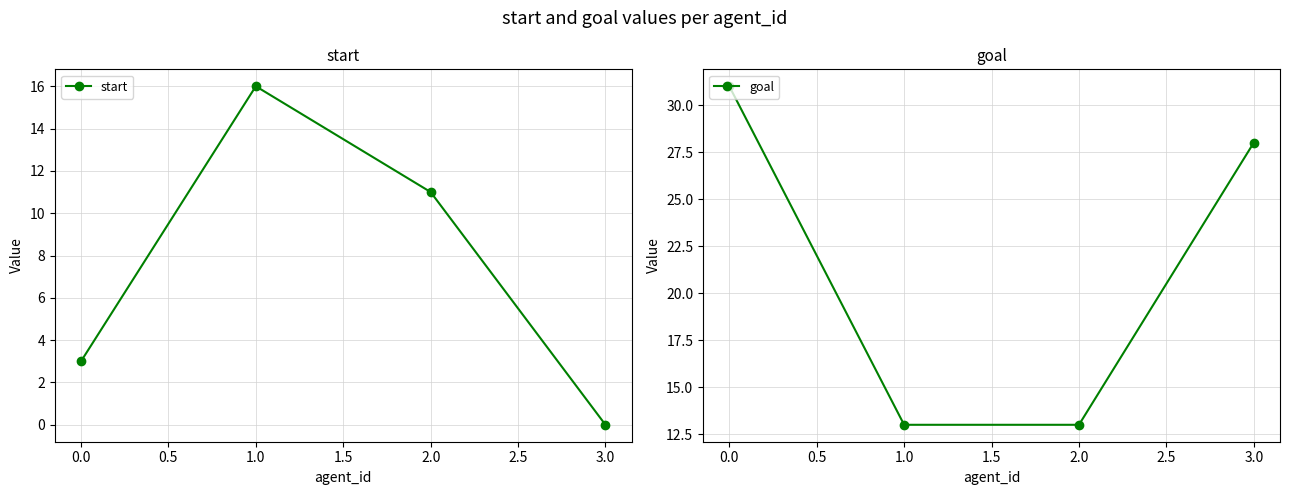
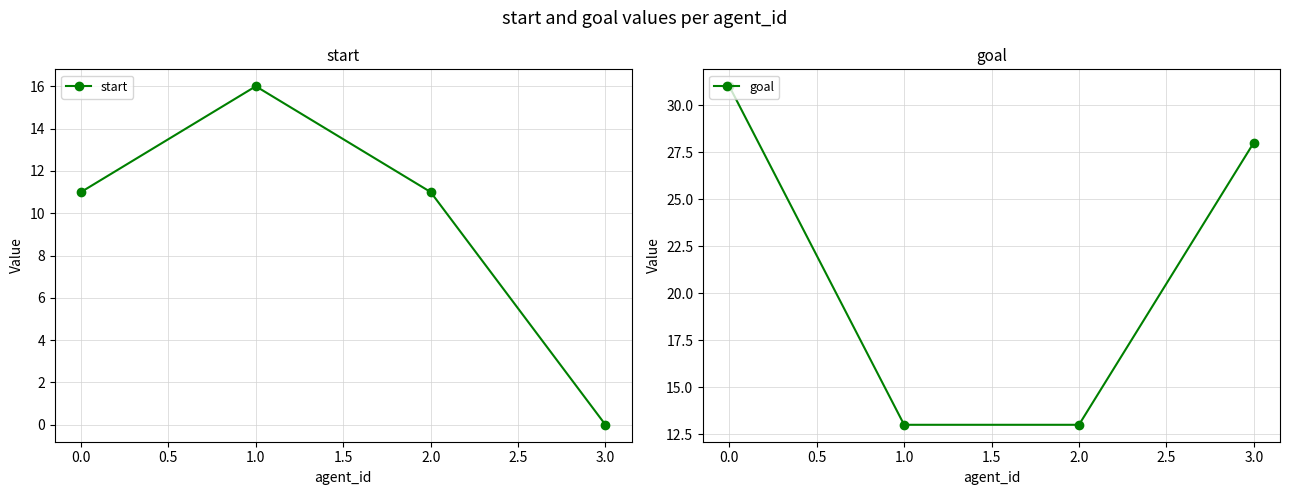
start, 0.0: 3 -> 11
